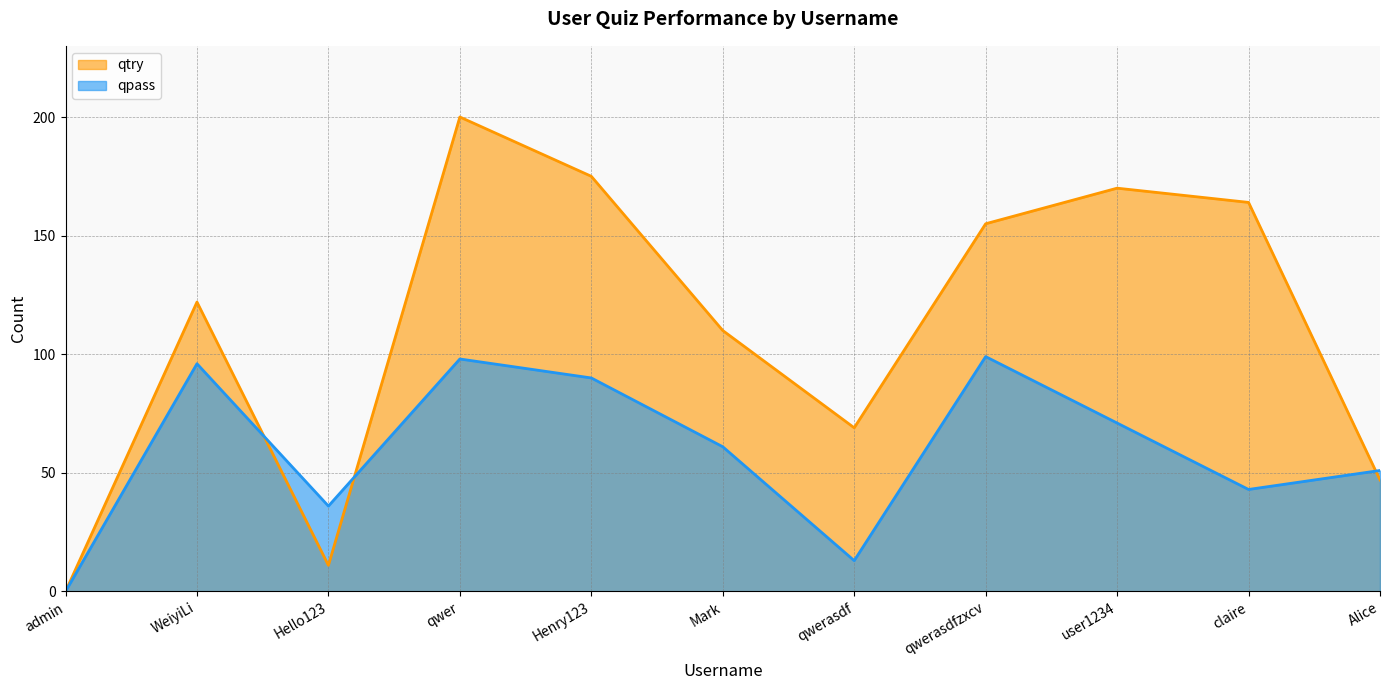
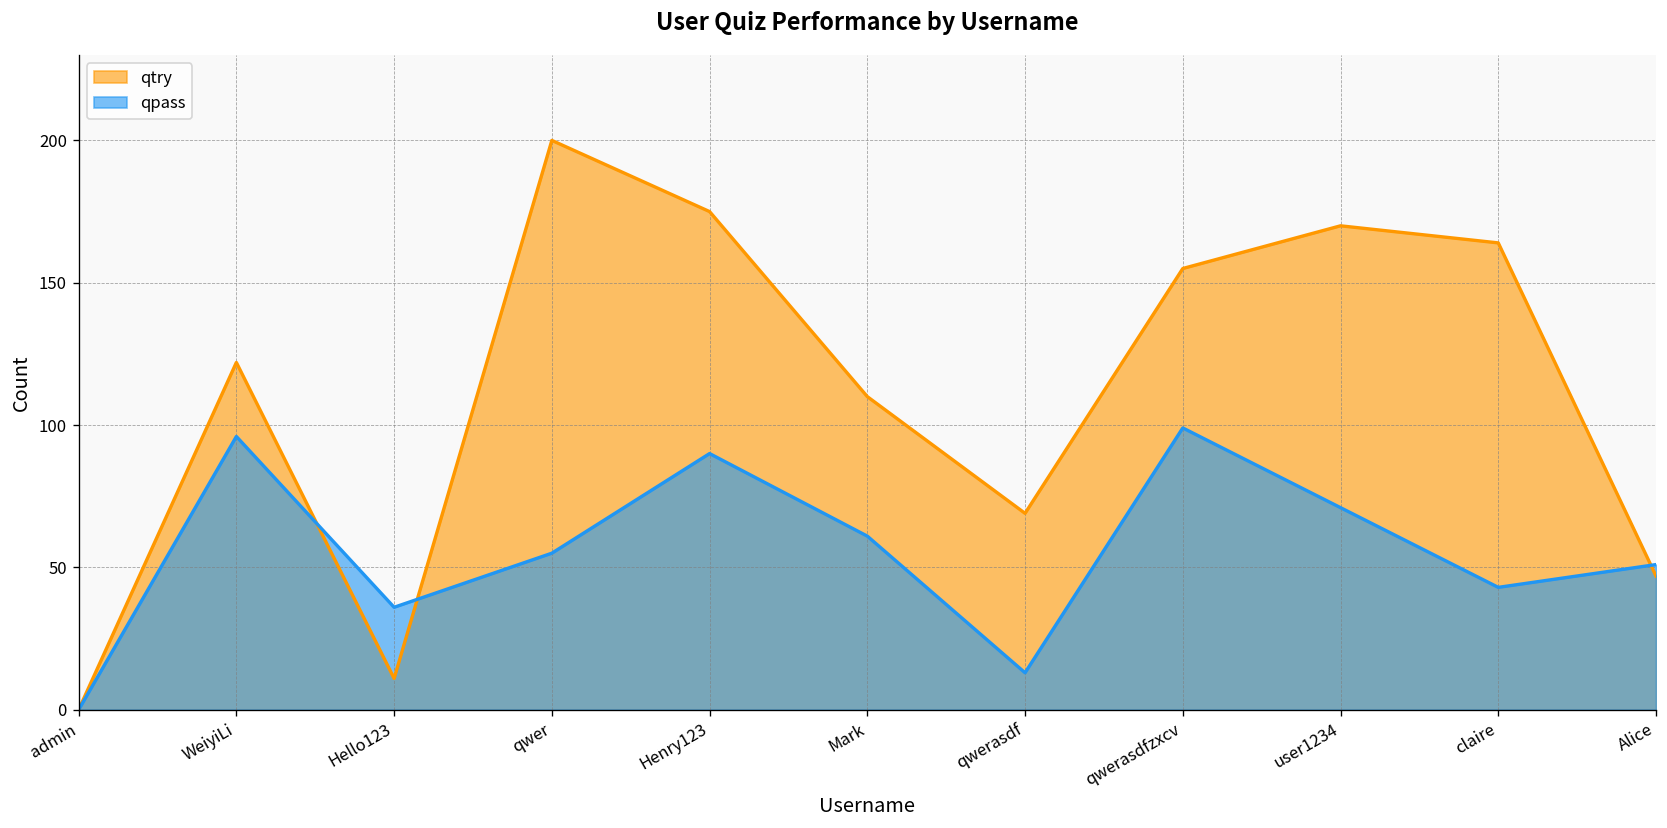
qpass, qwer: 98 -> 55
